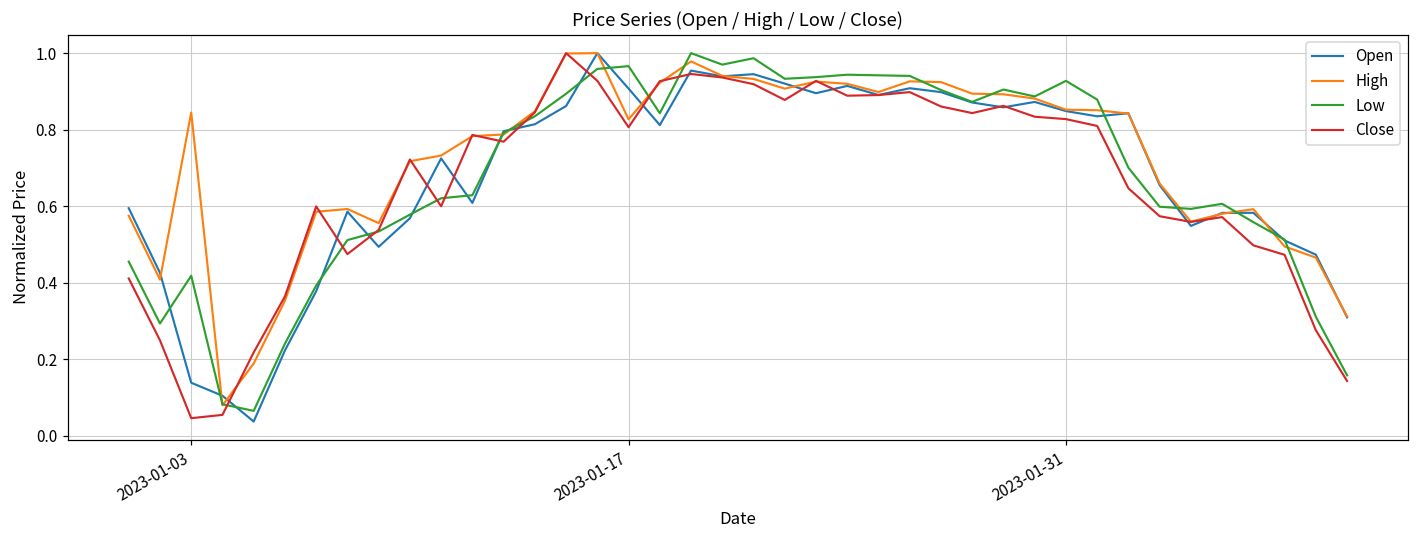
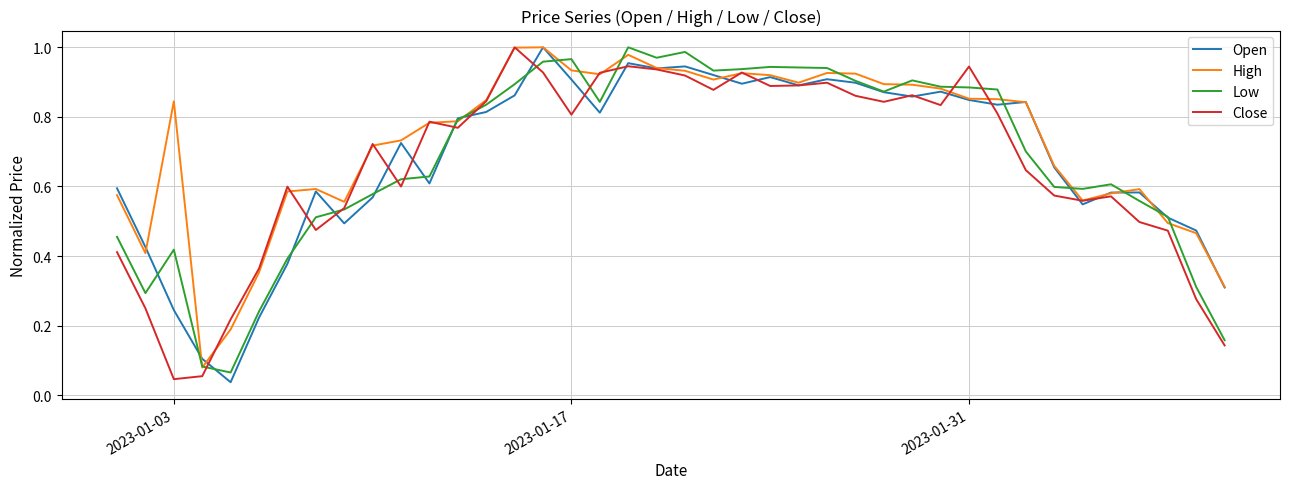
Open, 2023-01-03: 0.14 -> 0.24
High, 2023-01-17: 0.83 -> 0.93
Low, 2023-01-31: 0.93 -> 0.88
Close, 2023-01-31: 0.83 -> 0.94
